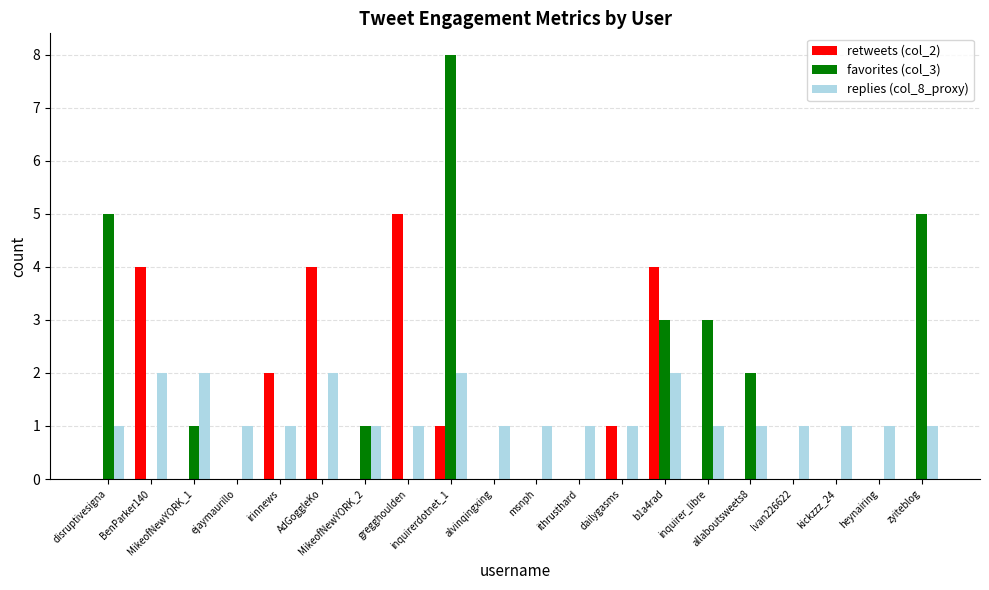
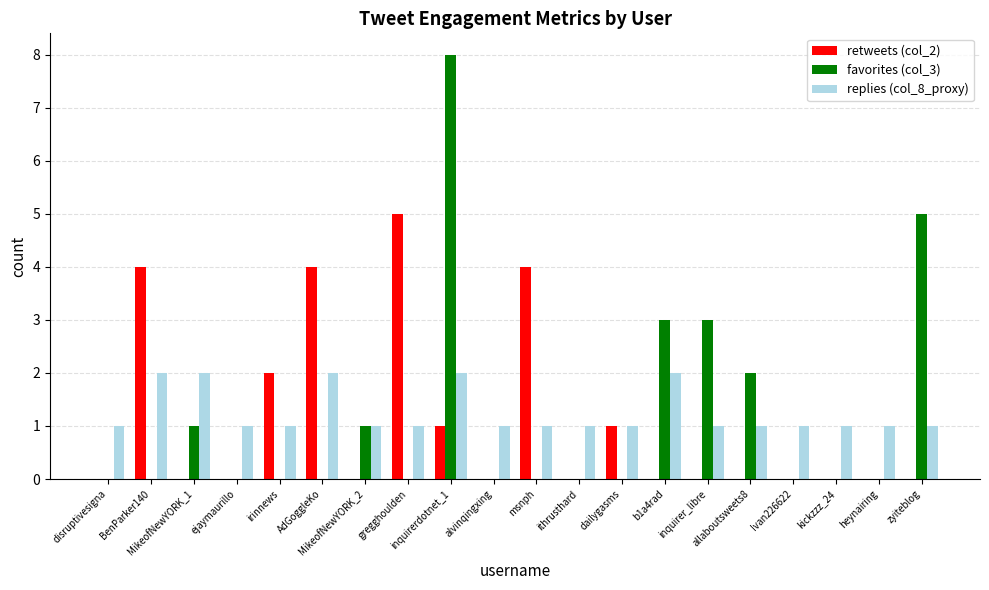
favorites (col_3), disruptivesigna: 5 -> 0
retweets (col_2), msnph: 0 -> 4
retweets (col_2), b1a4rad: 4 -> 0
